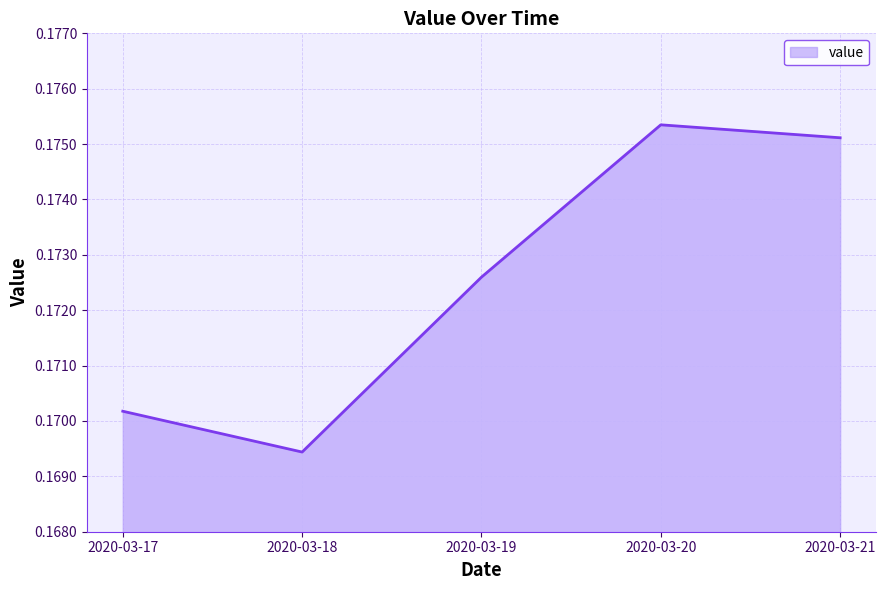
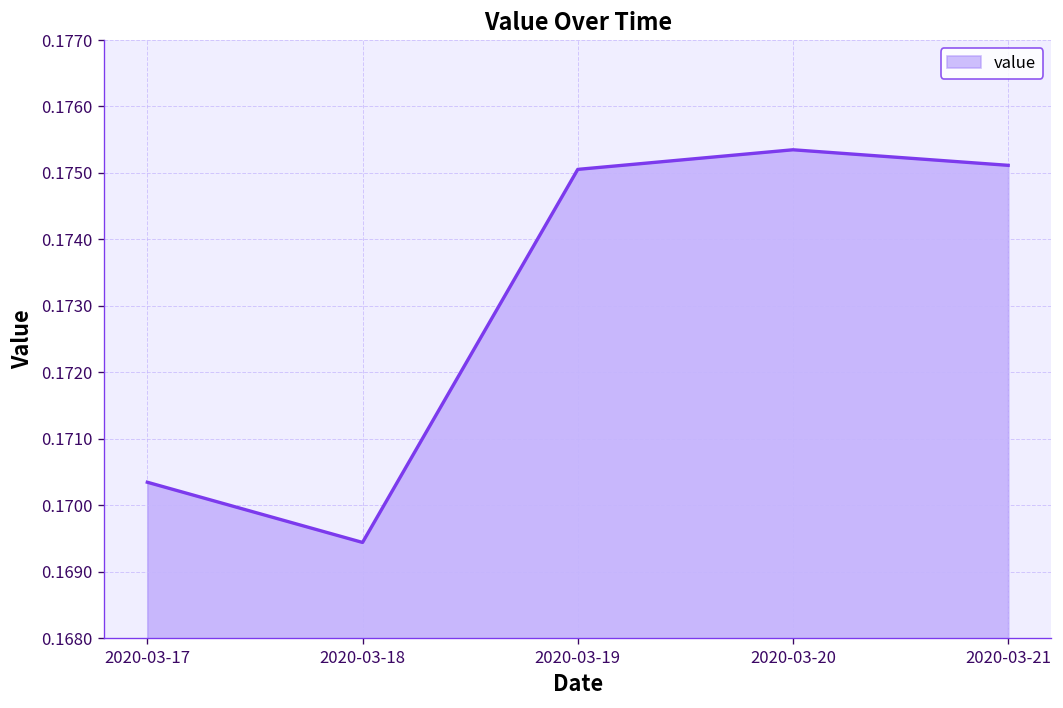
2020-03-17: 0.1702 -> 0.1703
2020-03-19: 0.1726 -> 0.1751
